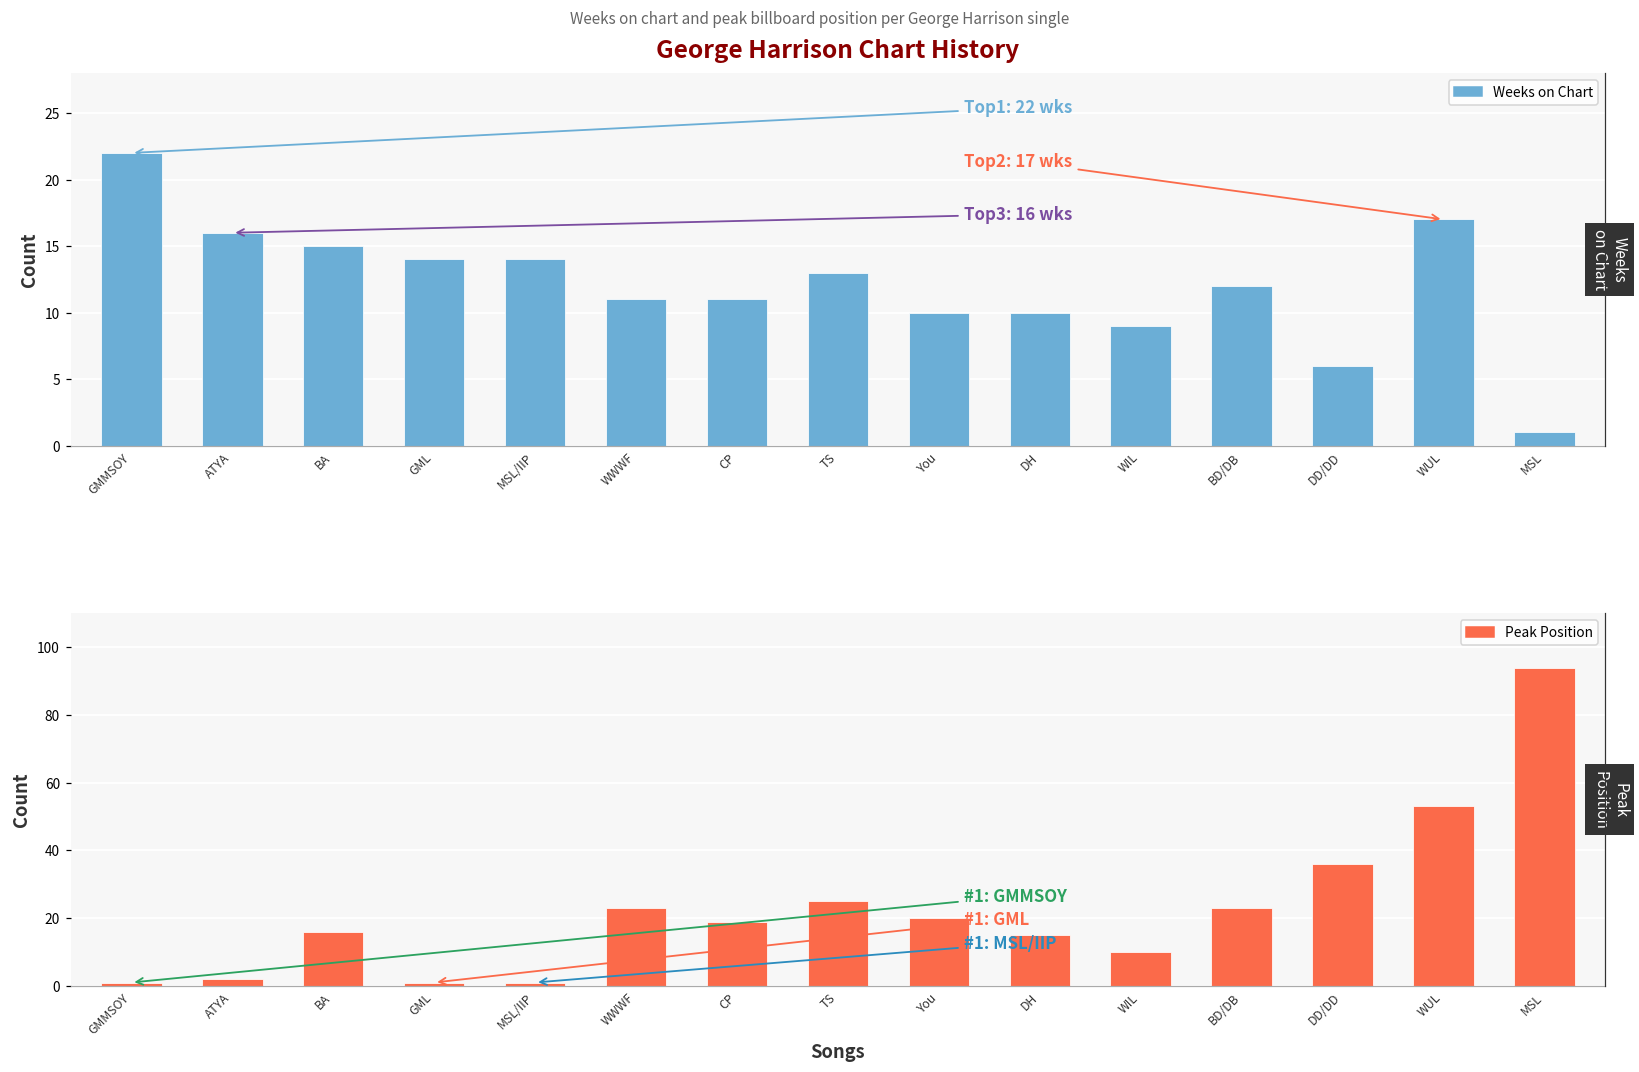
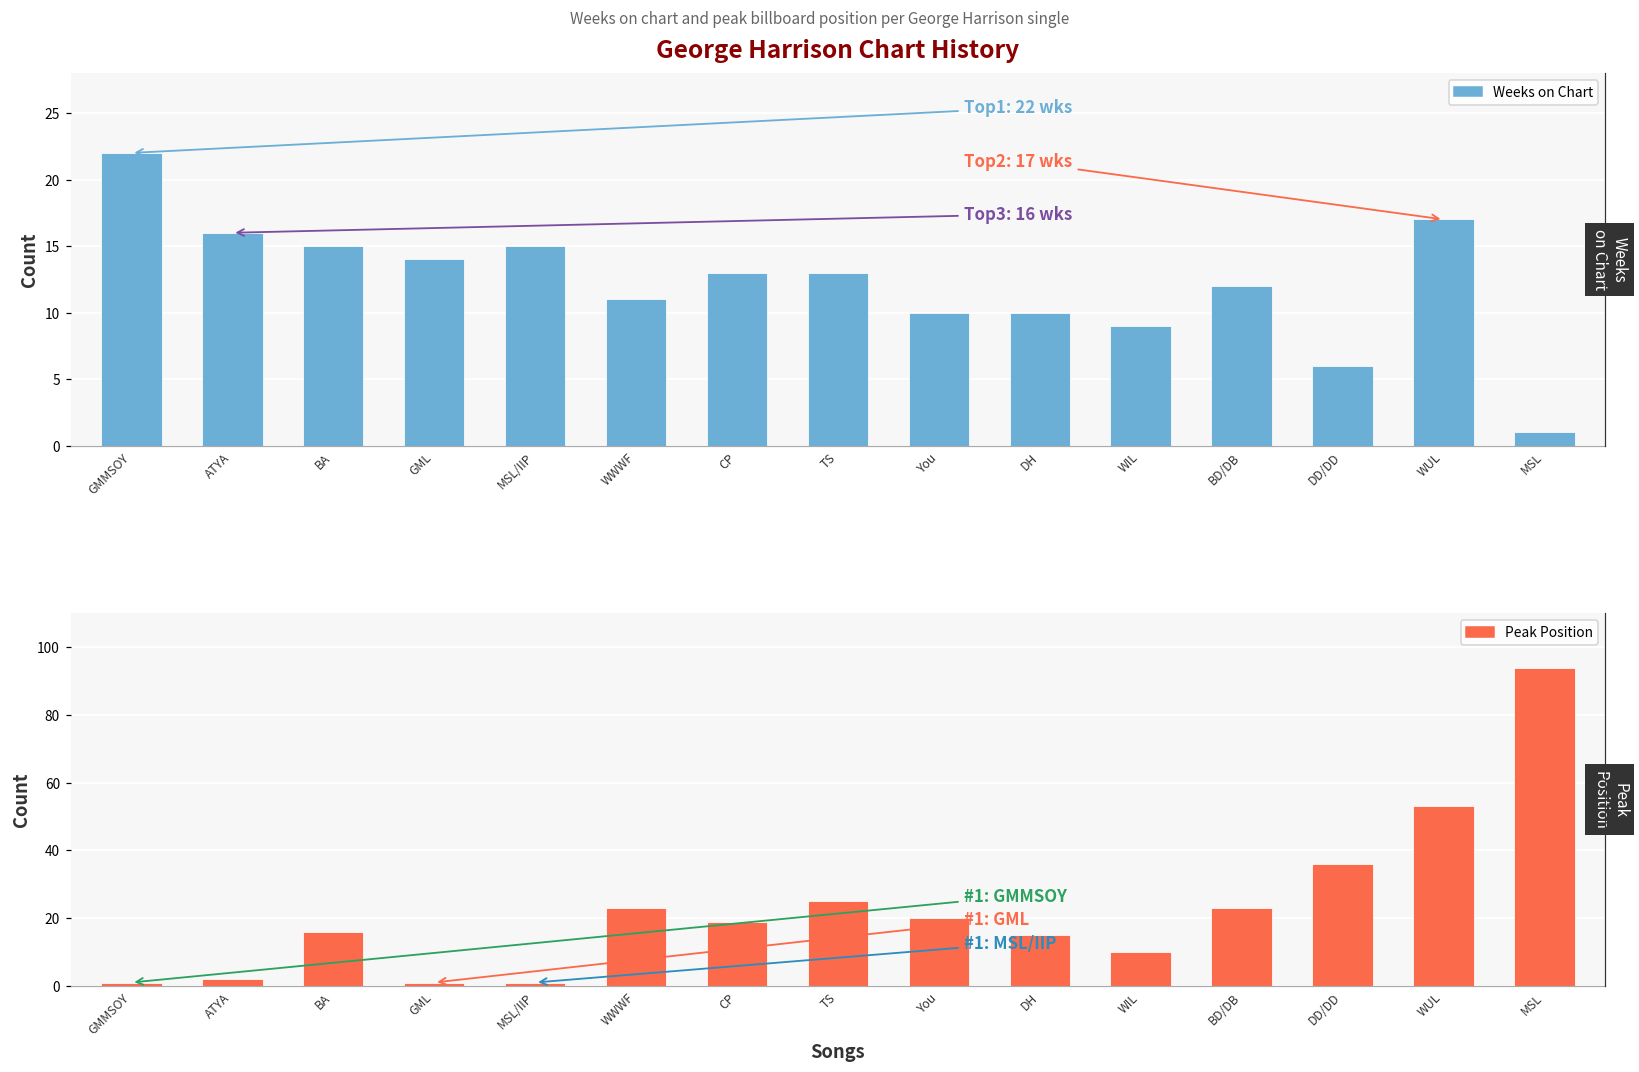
George Harrison Chart History, MSL/IIP: 14 -> 15
George Harrison Chart History, CP: 11 -> 13
